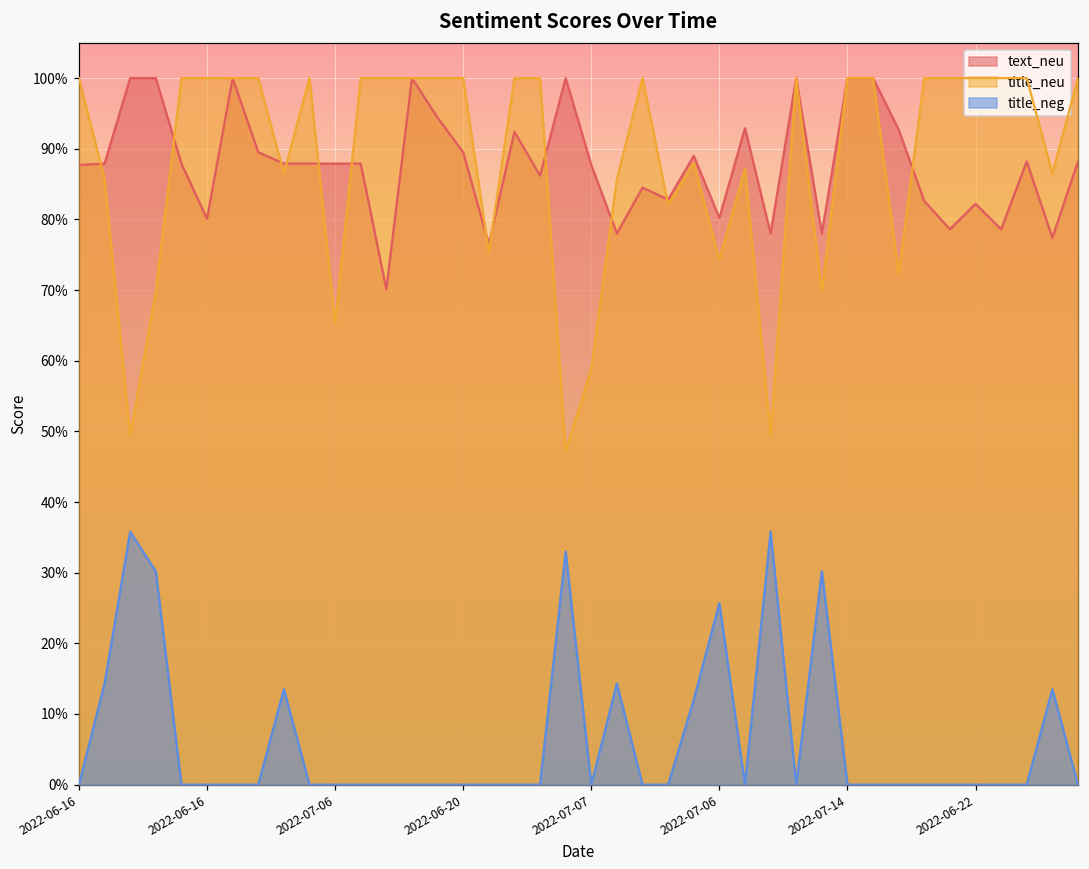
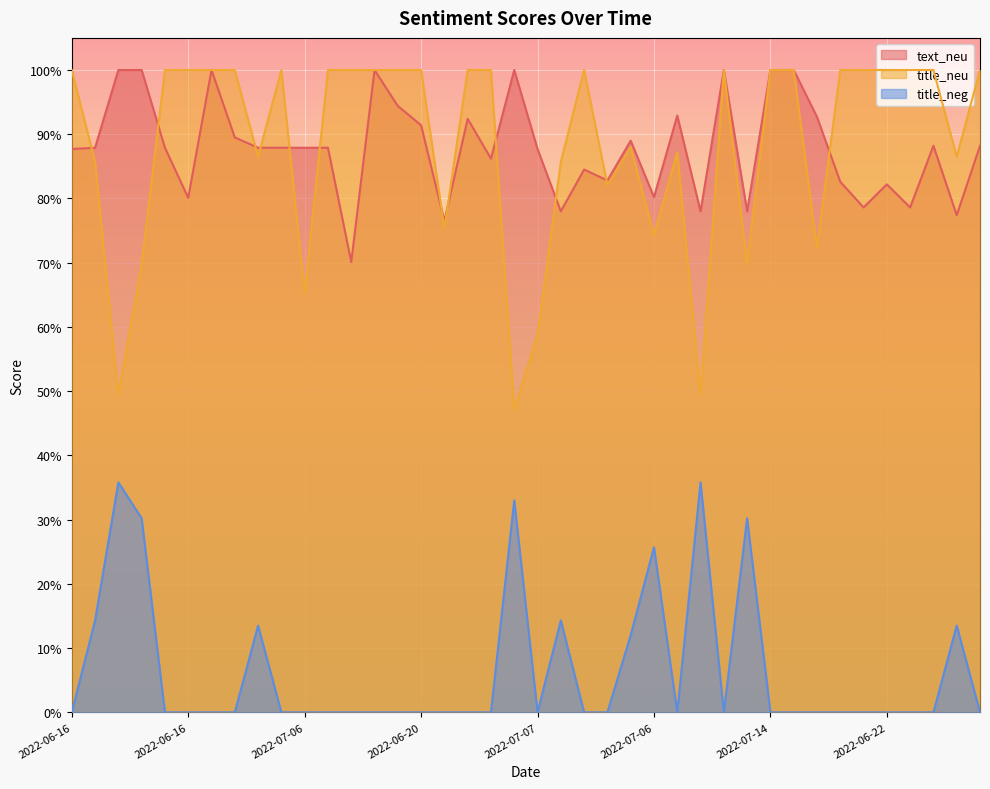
text_neu, 2022-06-20: 90% -> 91%
